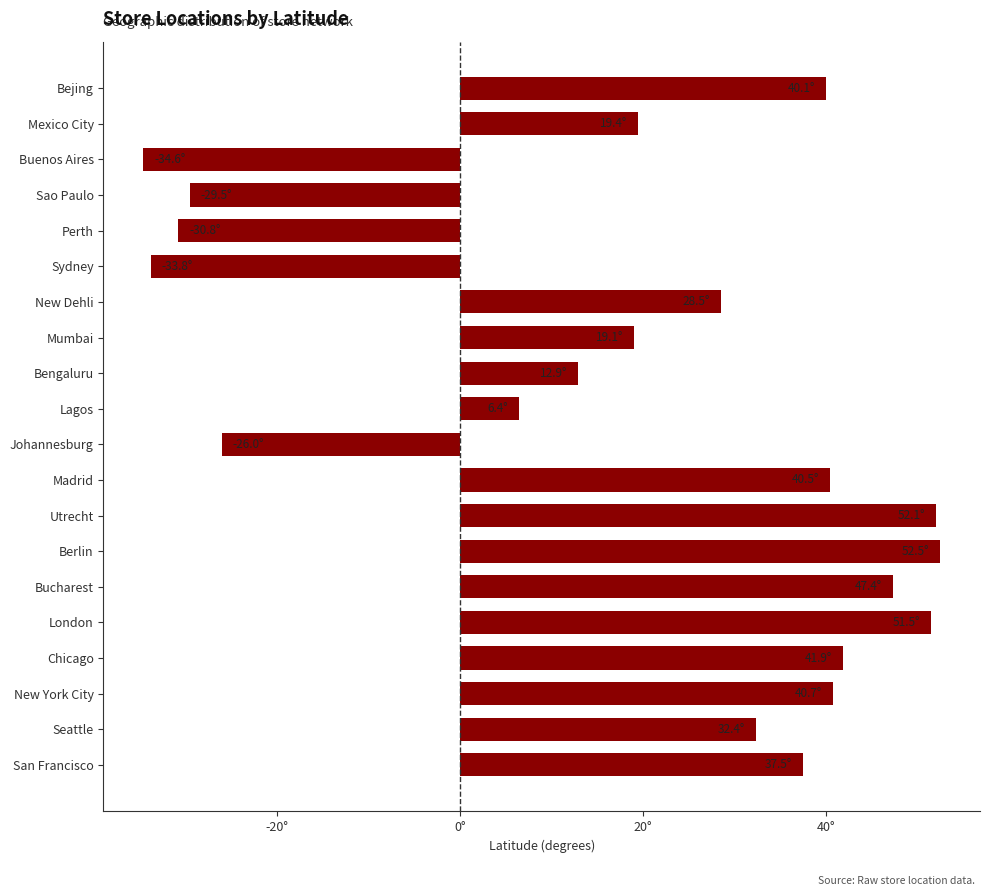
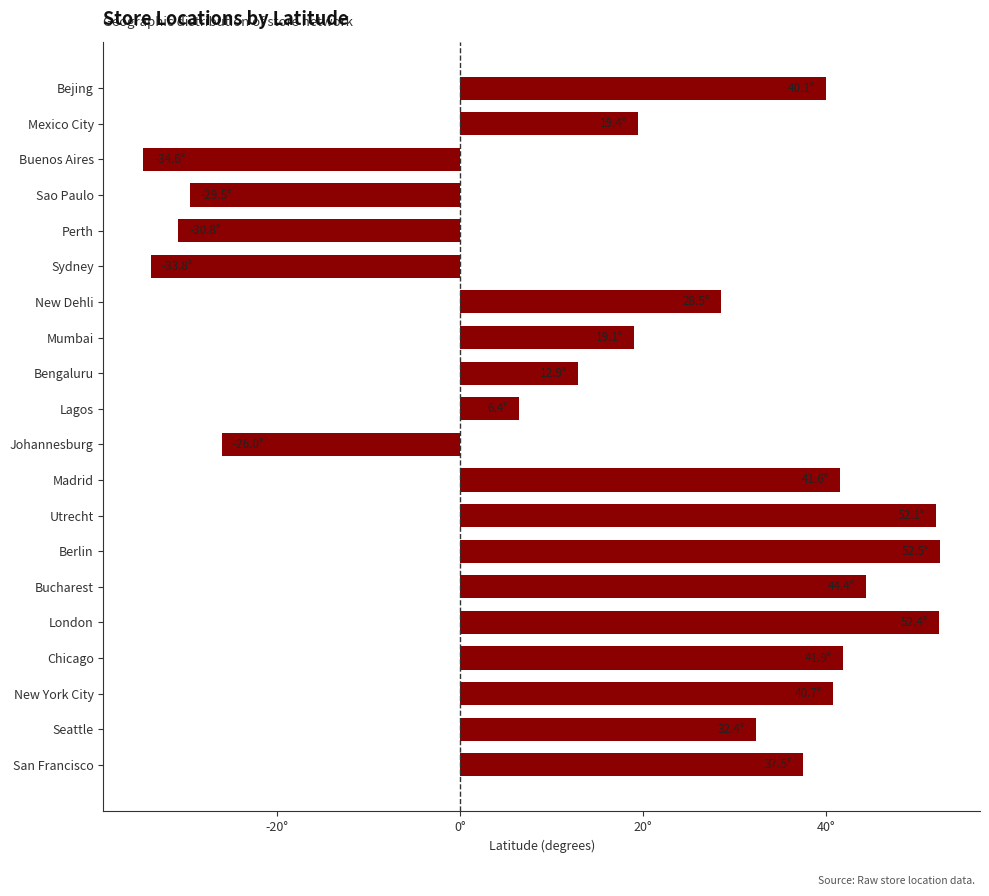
Madrid: 40.5° -> 41.6°
Bucharest: 47.4° -> 44.4°
London: 51.5° -> 52.4°
